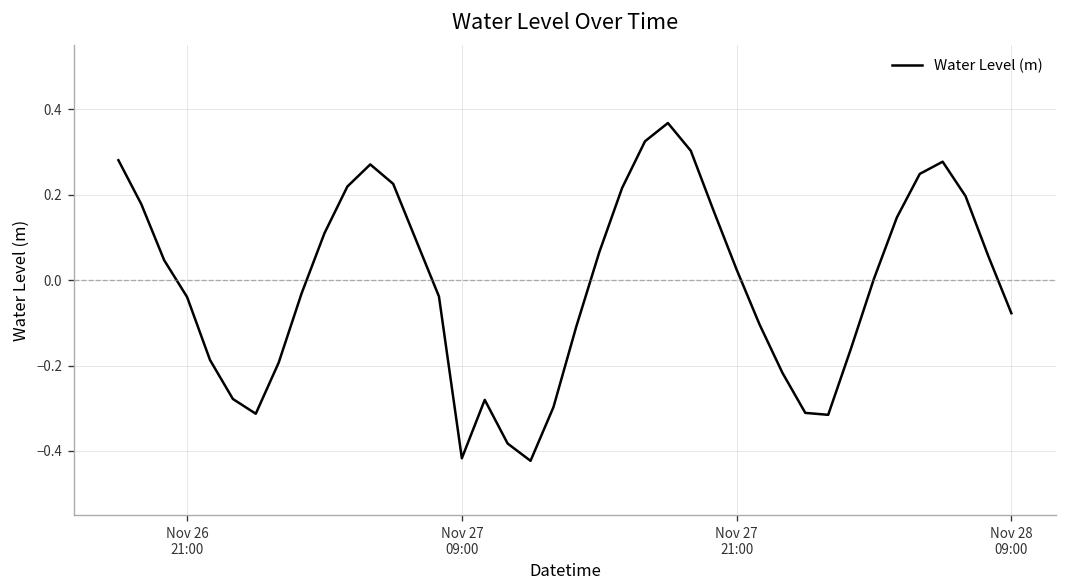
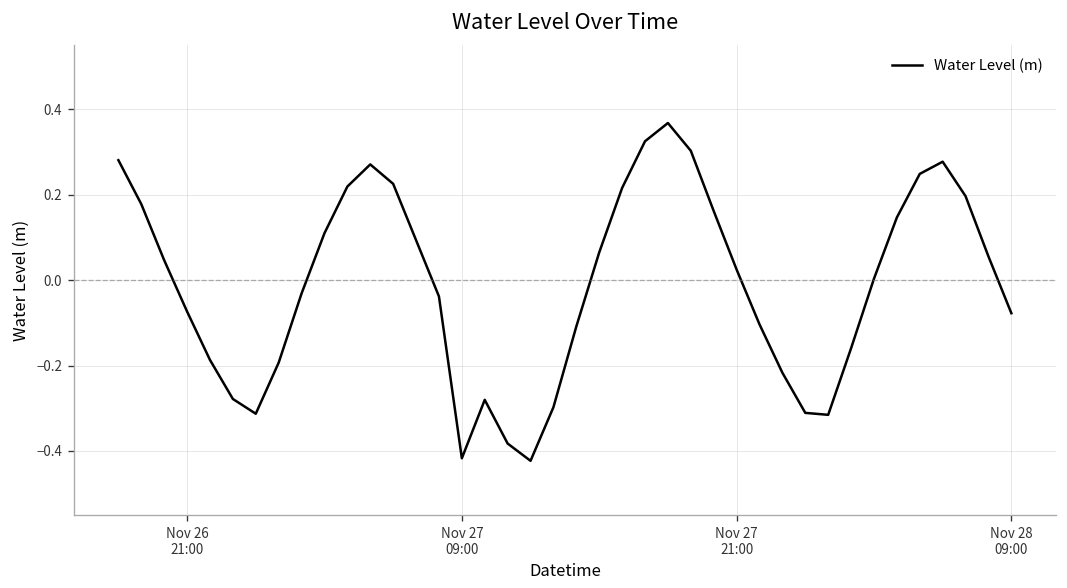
Nov 26 21:00: -0.04 -> -0.07
